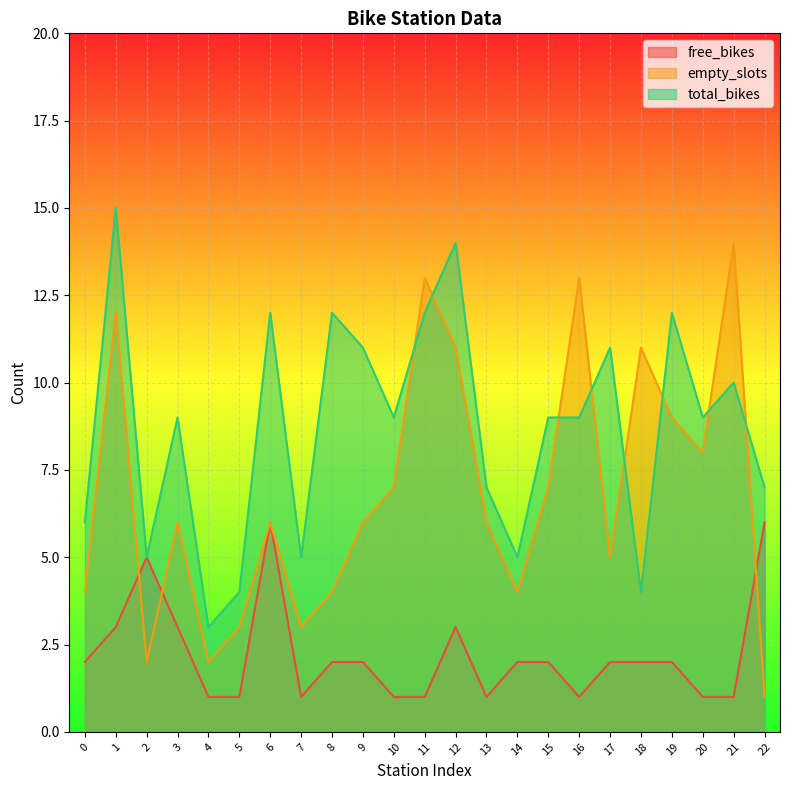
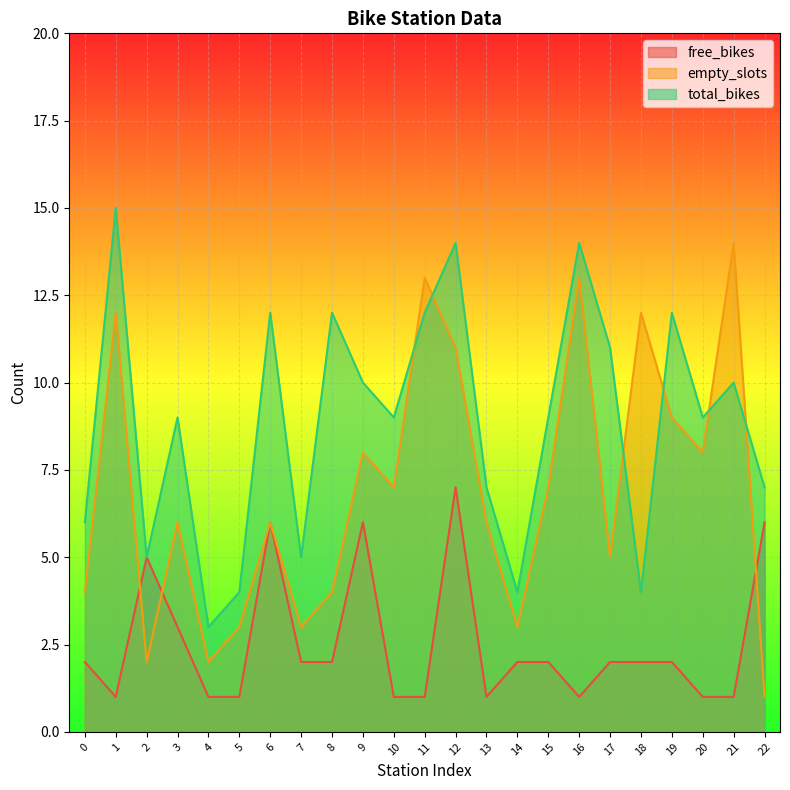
free_bikes, 1: 3 -> 1
free_bikes, 7: 1 -> 2
free_bikes, 9: 2 -> 6
empty_slots, 9: 6 -> 8
total_bikes, 9: 11 -> 10
free_bikes, 12: 3 -> 7
empty_slots, 14: 4 -> 3
total_bikes, 14: 5 -> 4
total_bikes, 16: 9 -> 14
empty_slots, 18: 11 -> 12
